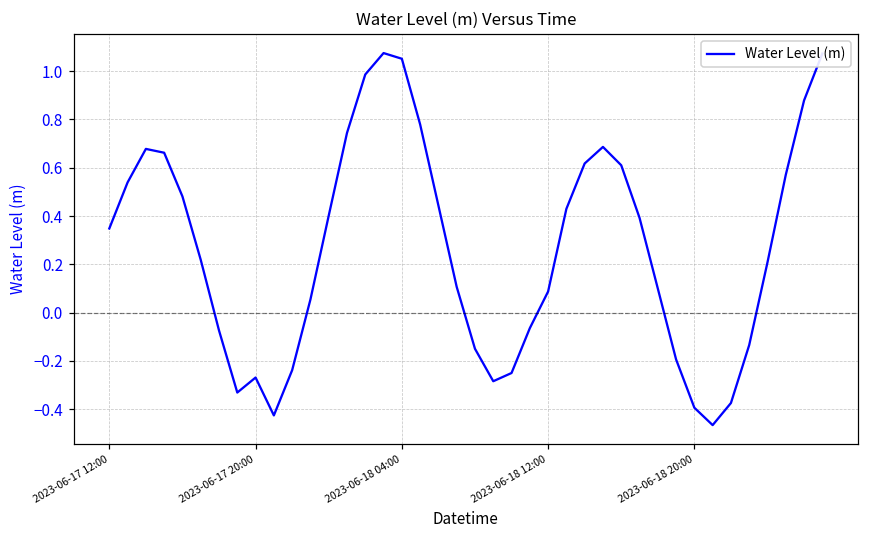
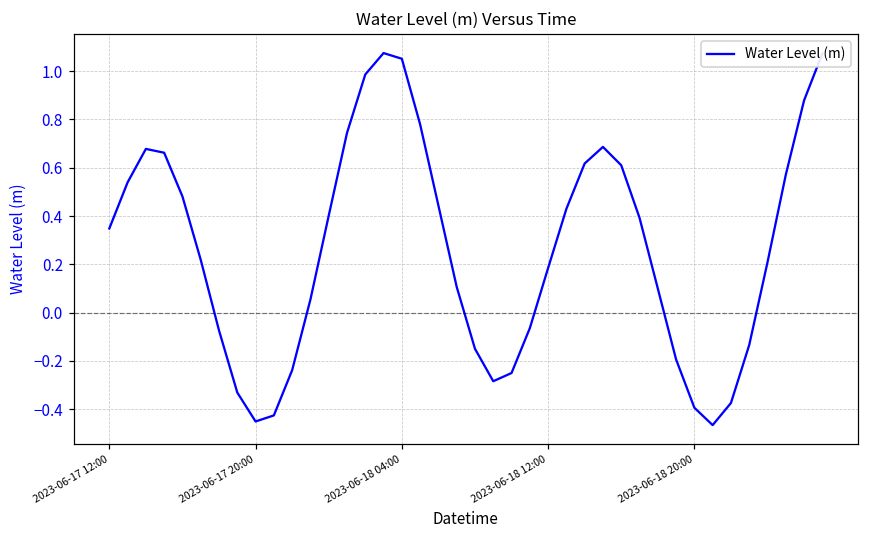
2023-06-17 20:00: -0.27 -> -0.45
2023-06-18 12:00: 0.09 -> 0.18
